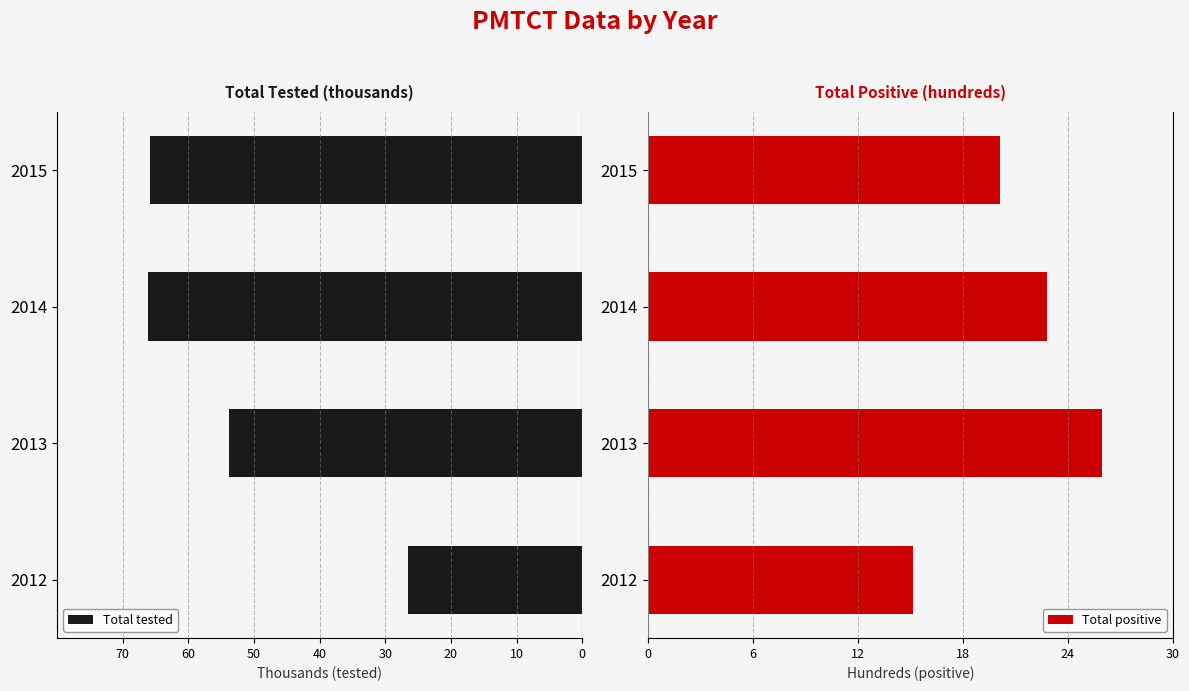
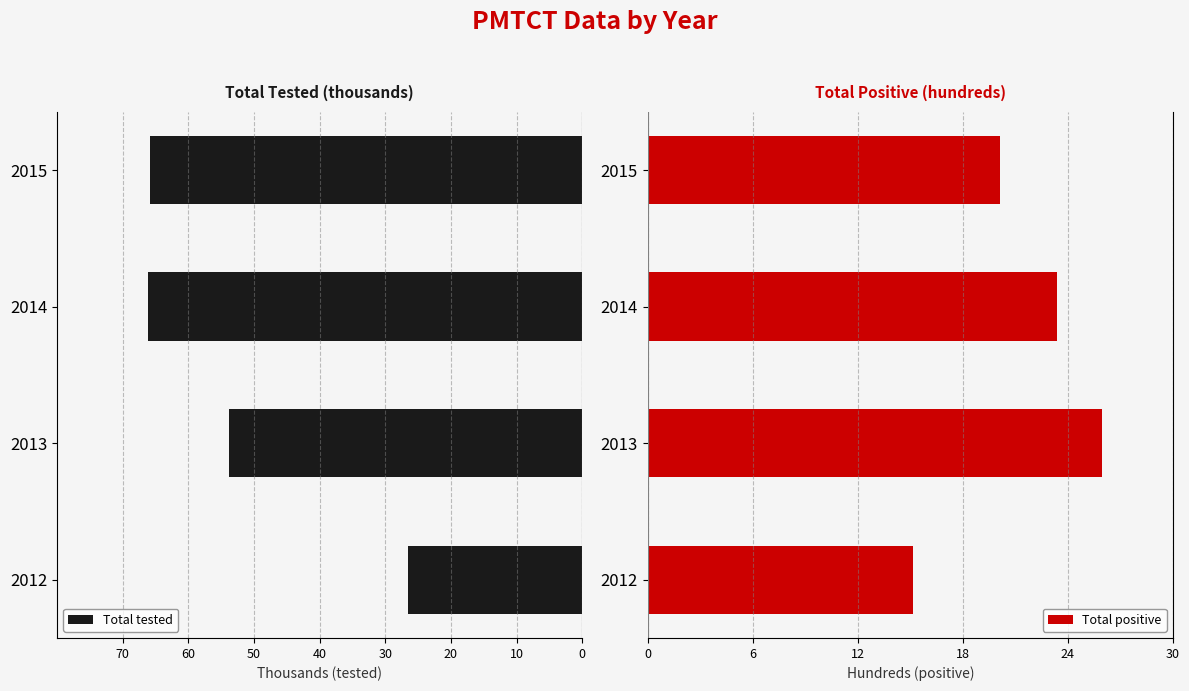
Total Positive (hundreds), 2014: 22.8 -> 23.4
